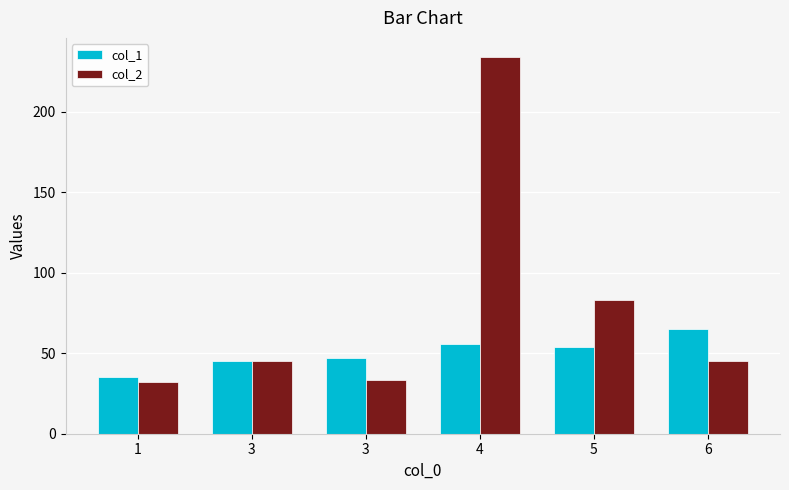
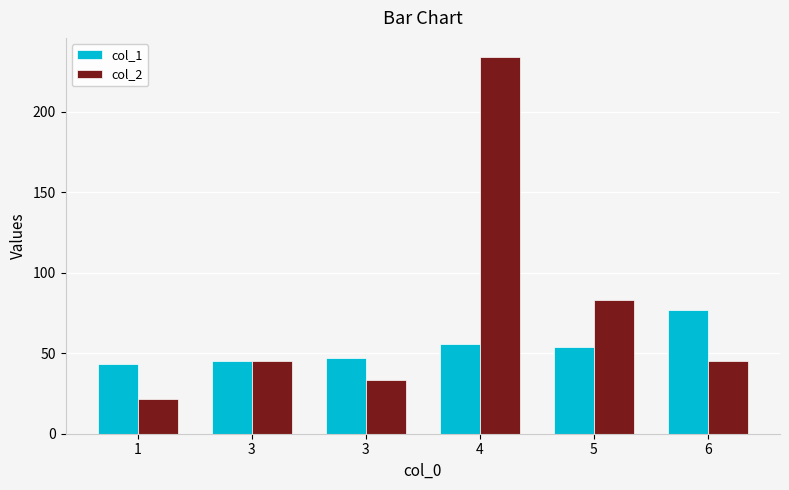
col_1, 1: 35 -> 43
col_2, 1: 32 -> 21
col_1, 6: 65 -> 77
